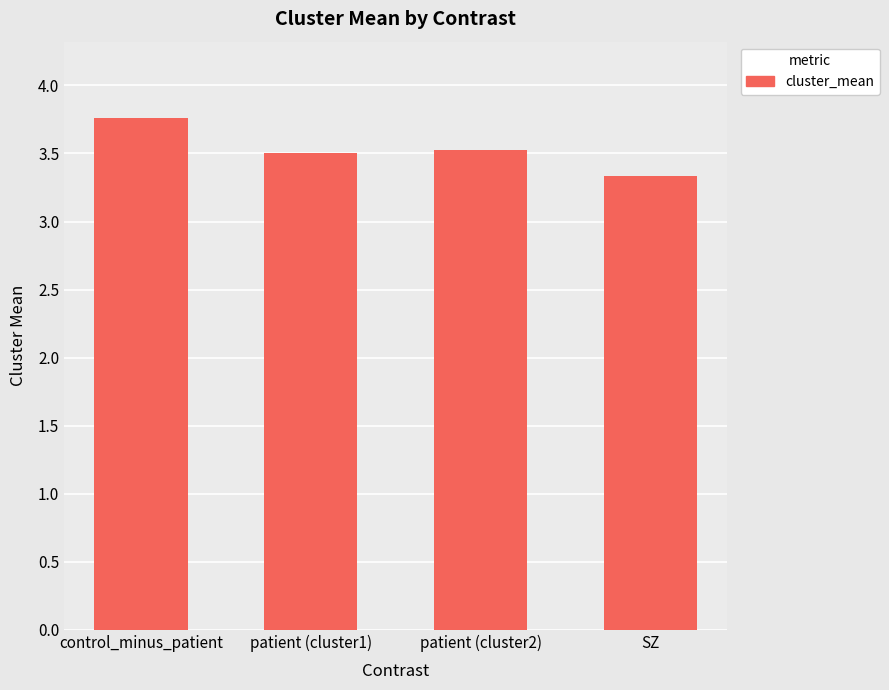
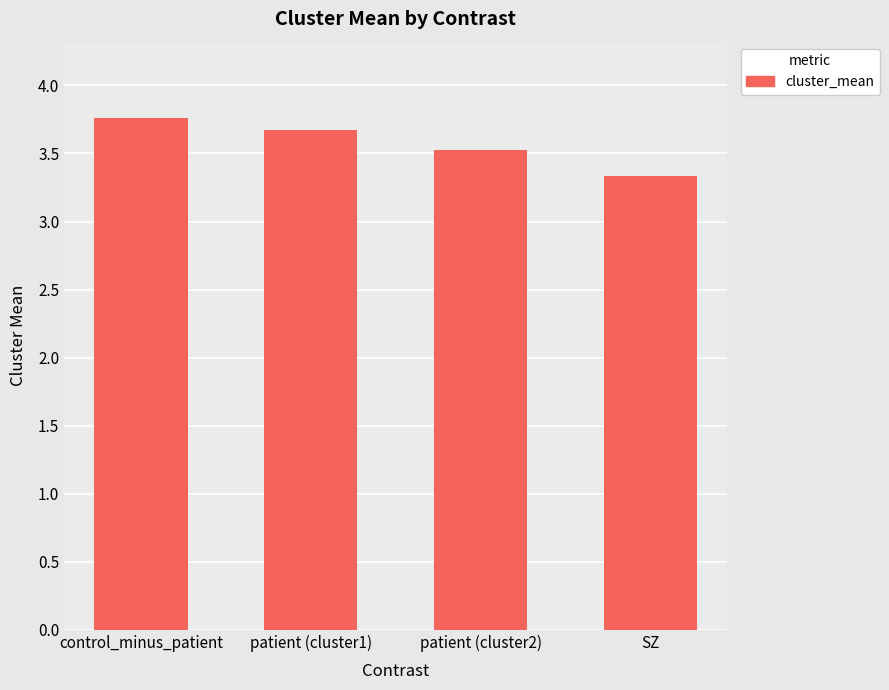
patient (cluster1): 3.50 -> 3.67
